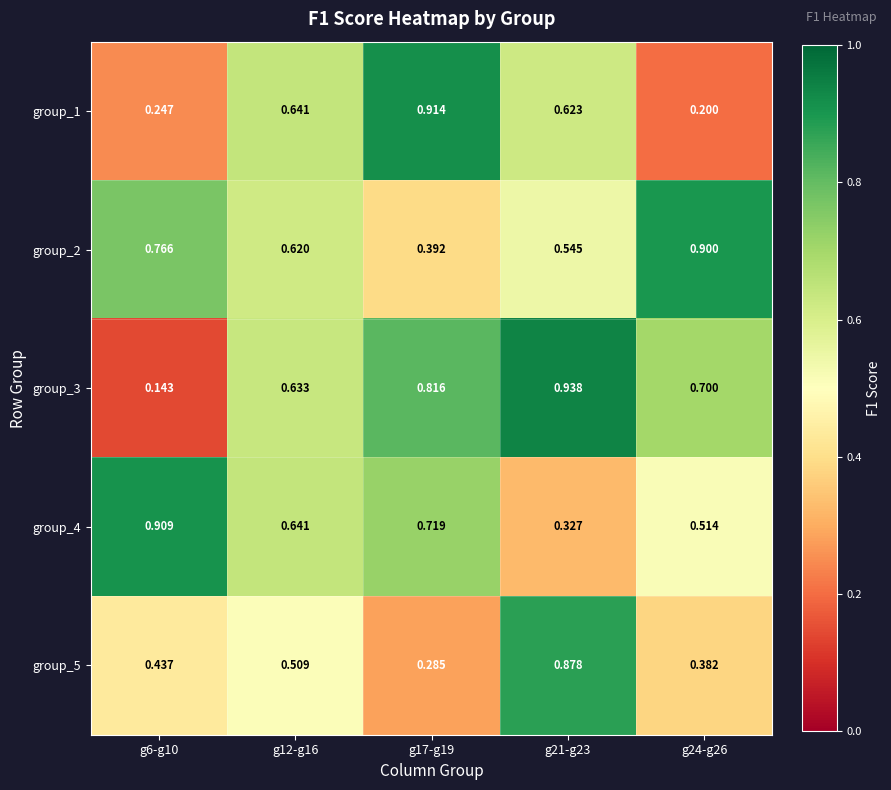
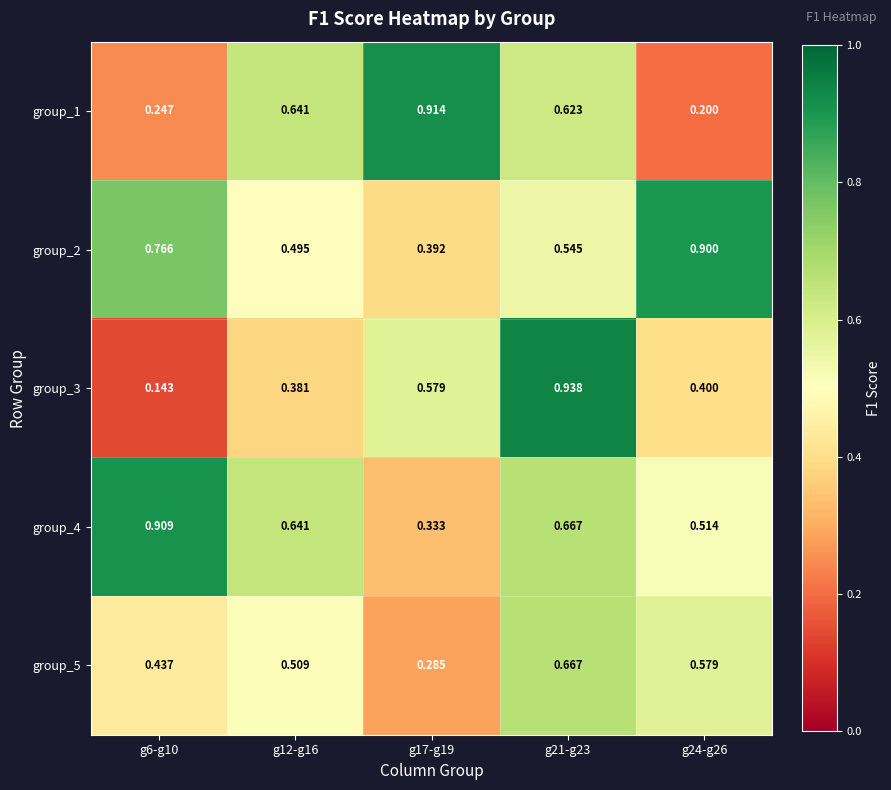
group_2, g12-g16: 0.620 -> 0.495
group_3, g12-g16: 0.633 -> 0.381
group_3, g17-g19: 0.816 -> 0.579
group_3, g24-g26: 0.700 -> 0.400
group_4, g17-g19: 0.719 -> 0.333
group_4, g21-g23: 0.327 -> 0.667
group_5, g21-g23: 0.878 -> 0.667
group_5, g24-g26: 0.382 -> 0.579
